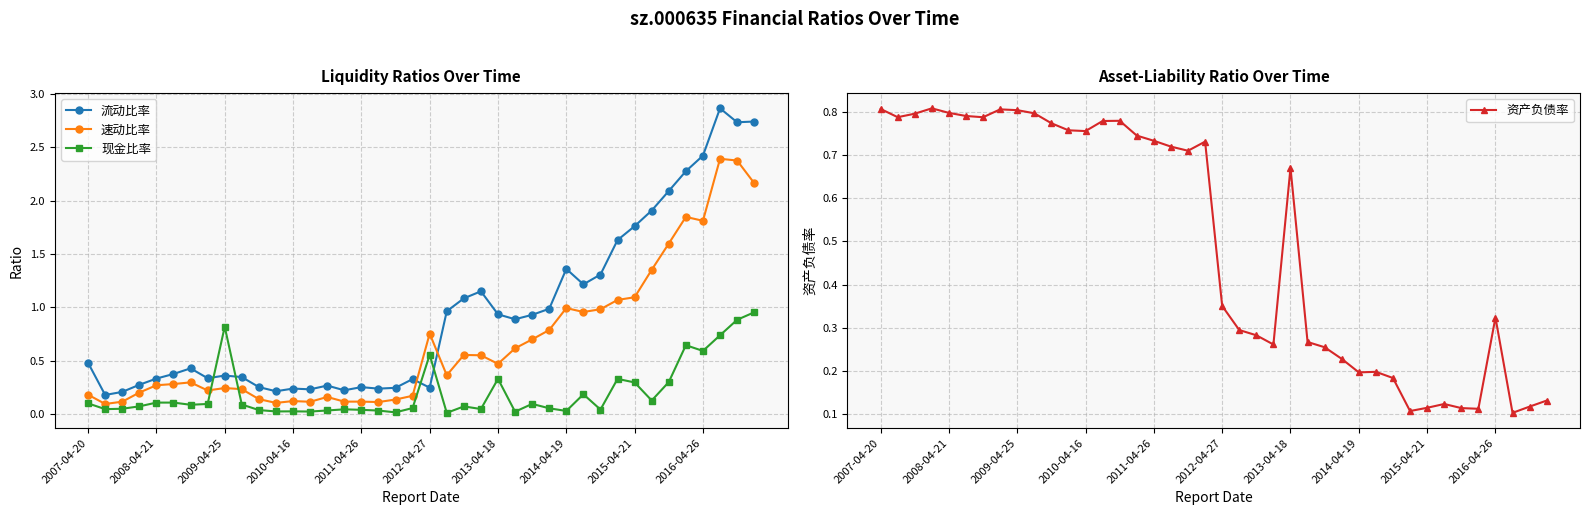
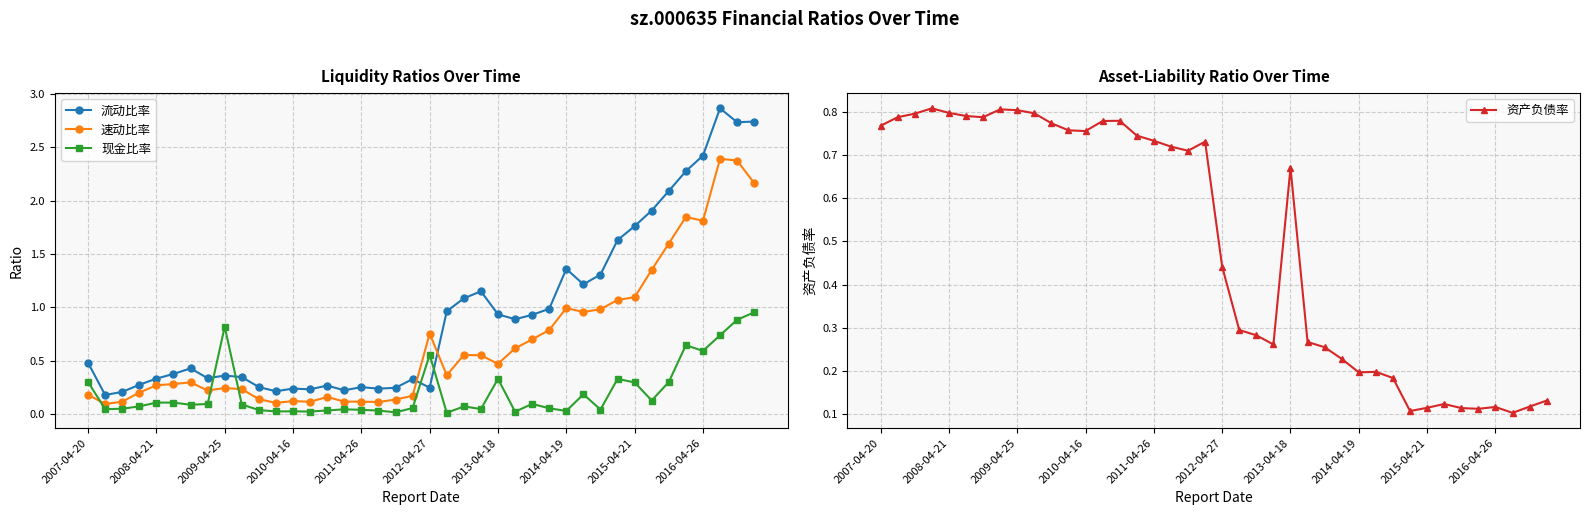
Liquidity Ratios Over Time, 现金比率, 2007-04-20: 0.10 -> 0.30
Asset-Liability Ratio Over Time, 2007-04-20: 0.81 -> 0.77
Asset-Liability Ratio Over Time, 2012-04-27: 0.35 -> 0.44
Asset-Liability Ratio Over Time, 2016-04-26: 0.32 -> 0.12
